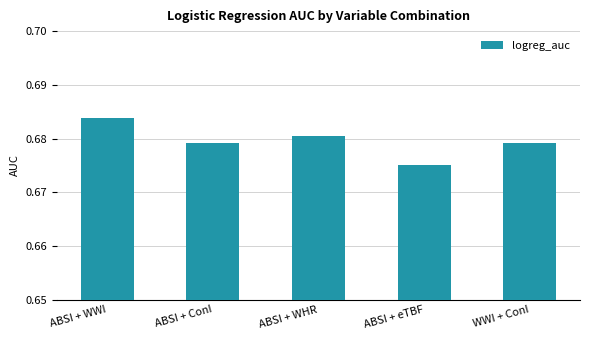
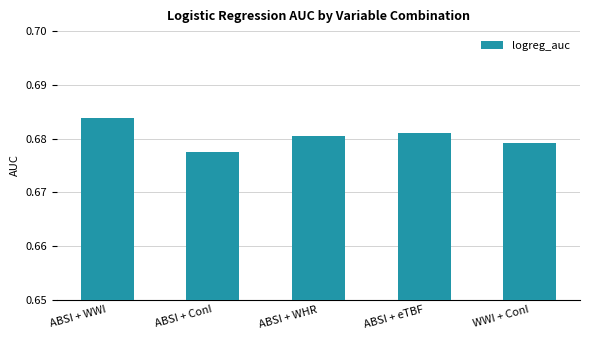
ABSI + ConI: 0.679 -> 0.678
ABSI + eTBF: 0.675 -> 0.681
